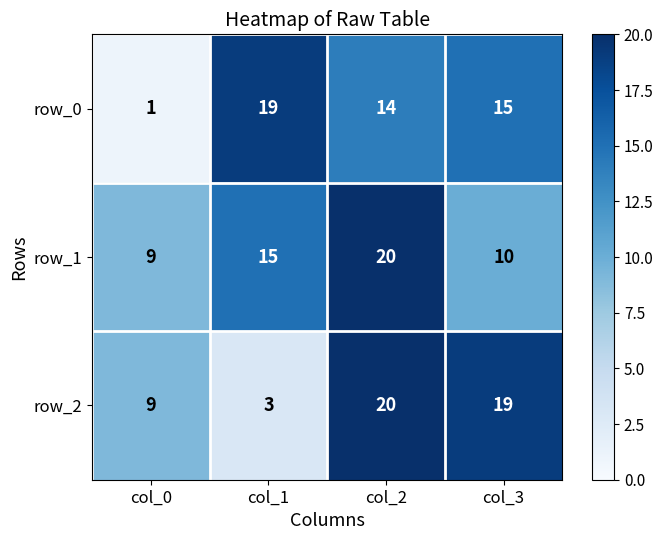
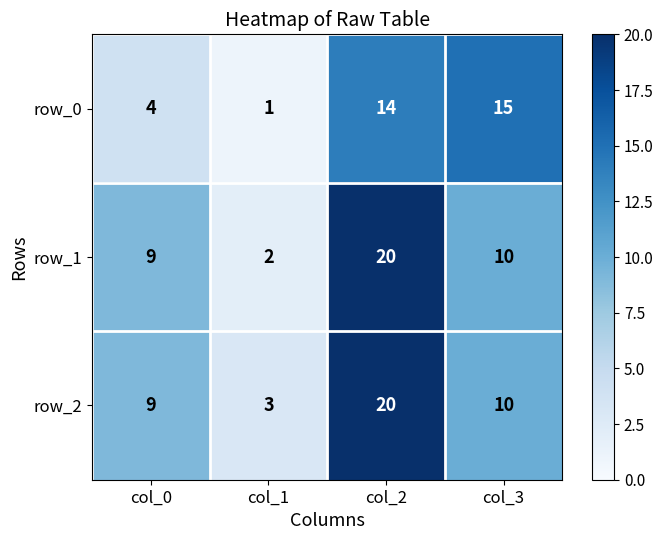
row_0, col_0: 1 -> 4
row_0, col_1: 19 -> 1
row_1, col_1: 15 -> 2
row_2, col_3: 19 -> 10
